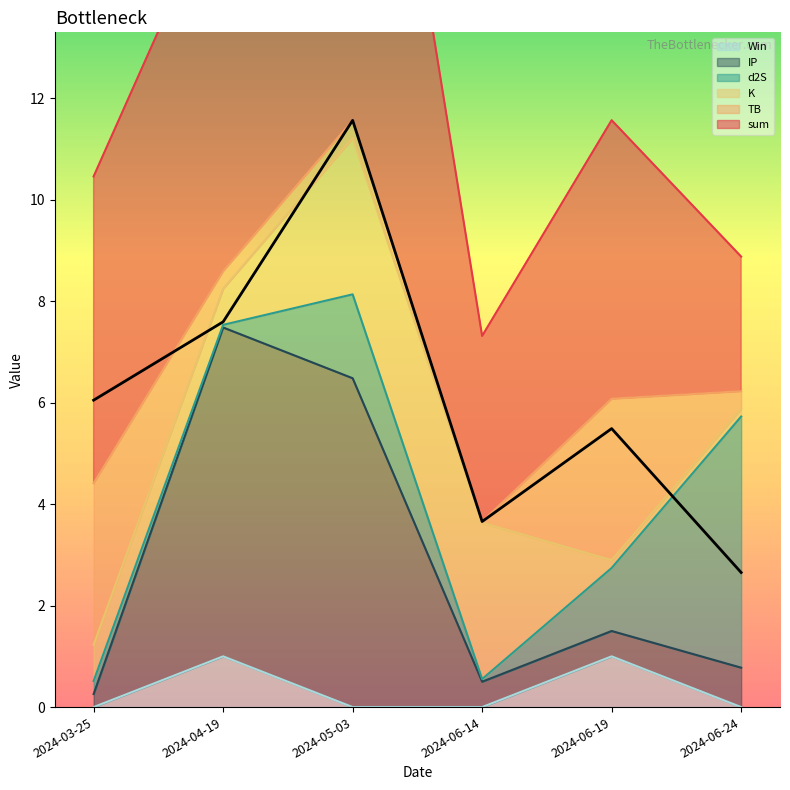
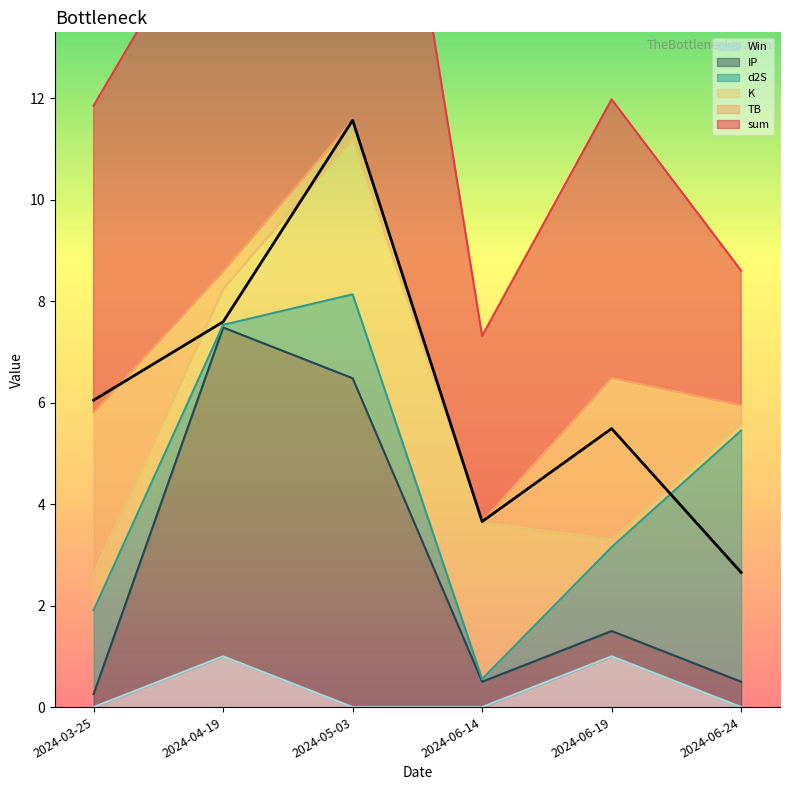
d2S, 2024-03-25: 0.3 -> 1.7
d2S, 2024-06-19: 1.2 -> 1.7
IP, 2024-06-24: 0.8 -> 0.5
